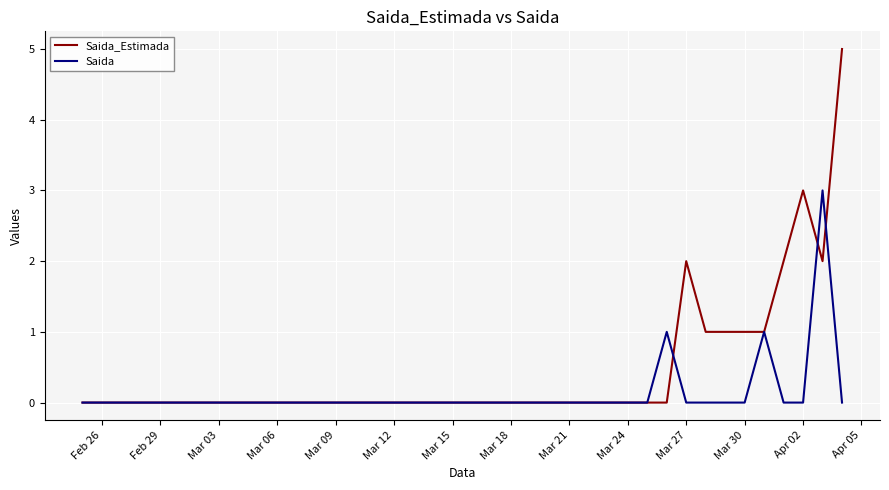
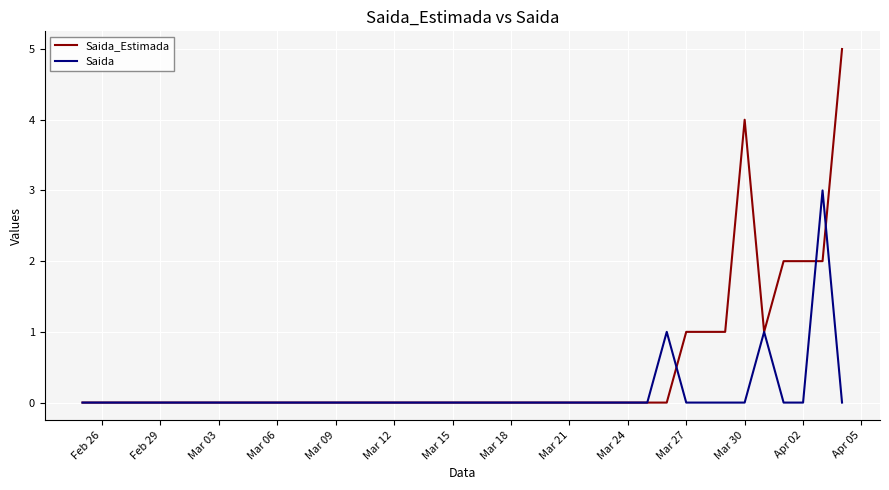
Saida_Estimada, Mar 27: 2 -> 1
Saida_Estimada, Mar 30: 1 -> 4
Saida_Estimada, Apr 02: 3 -> 2
